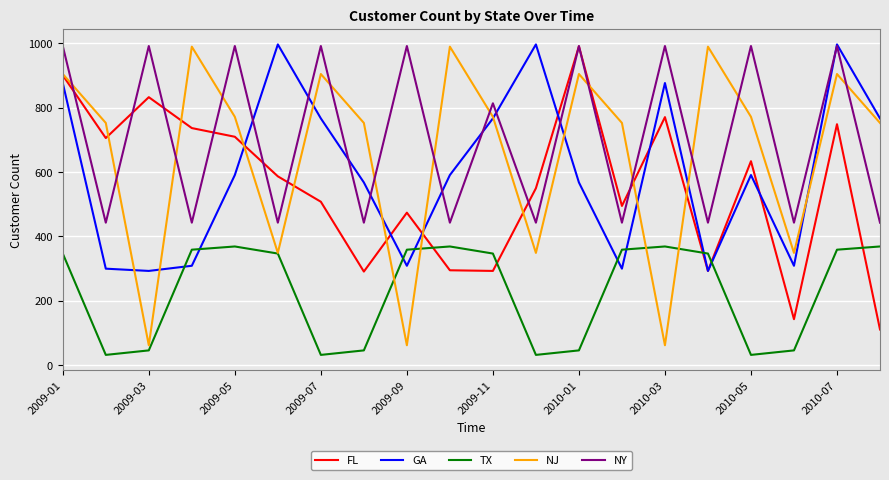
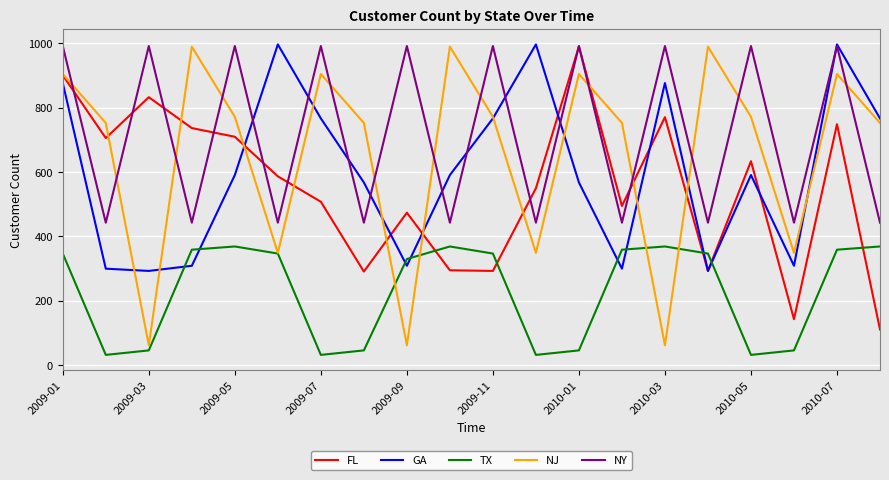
TX, 2009-09: 360 -> 330
NY, 2009-11: 810 -> 990
